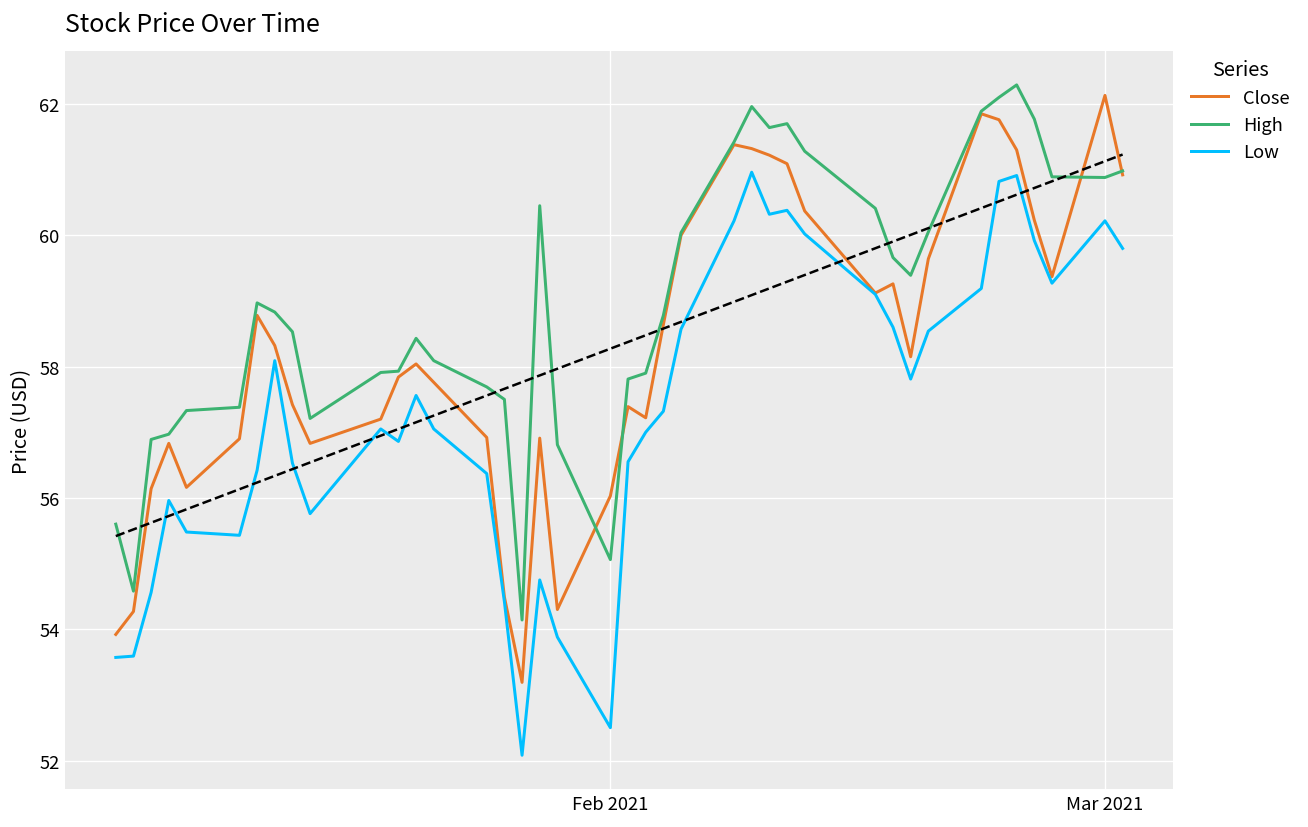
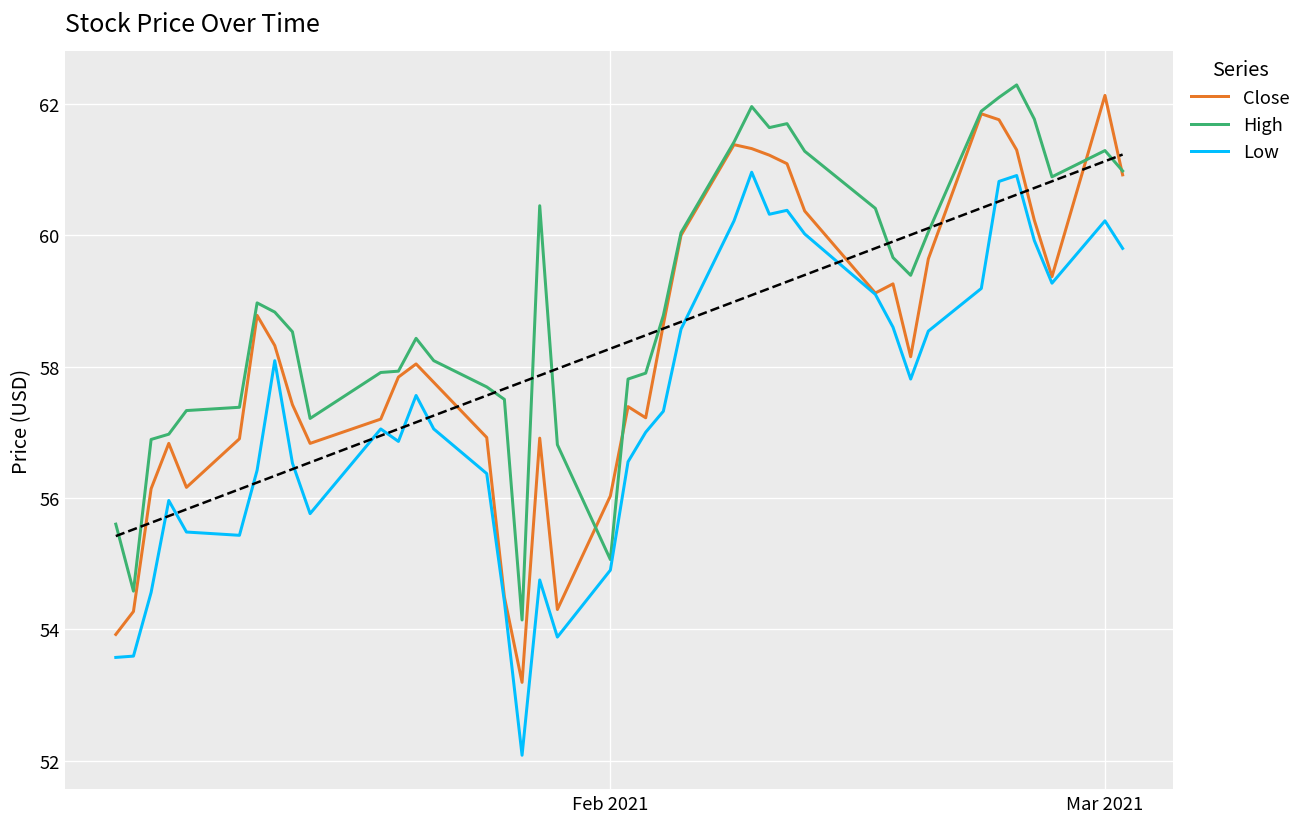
Low, Feb 2021: 52.5 -> 54.9
High, Mar 2021: 60.9 -> 61.3
